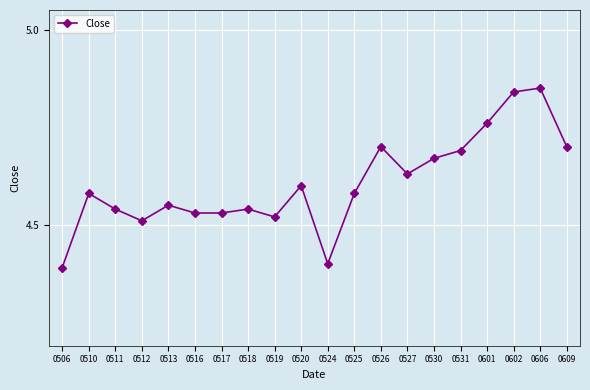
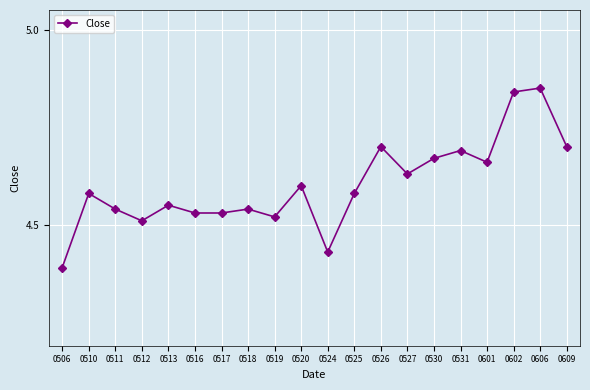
0524: 4.40 -> 4.43
0601: 4.76 -> 4.66
